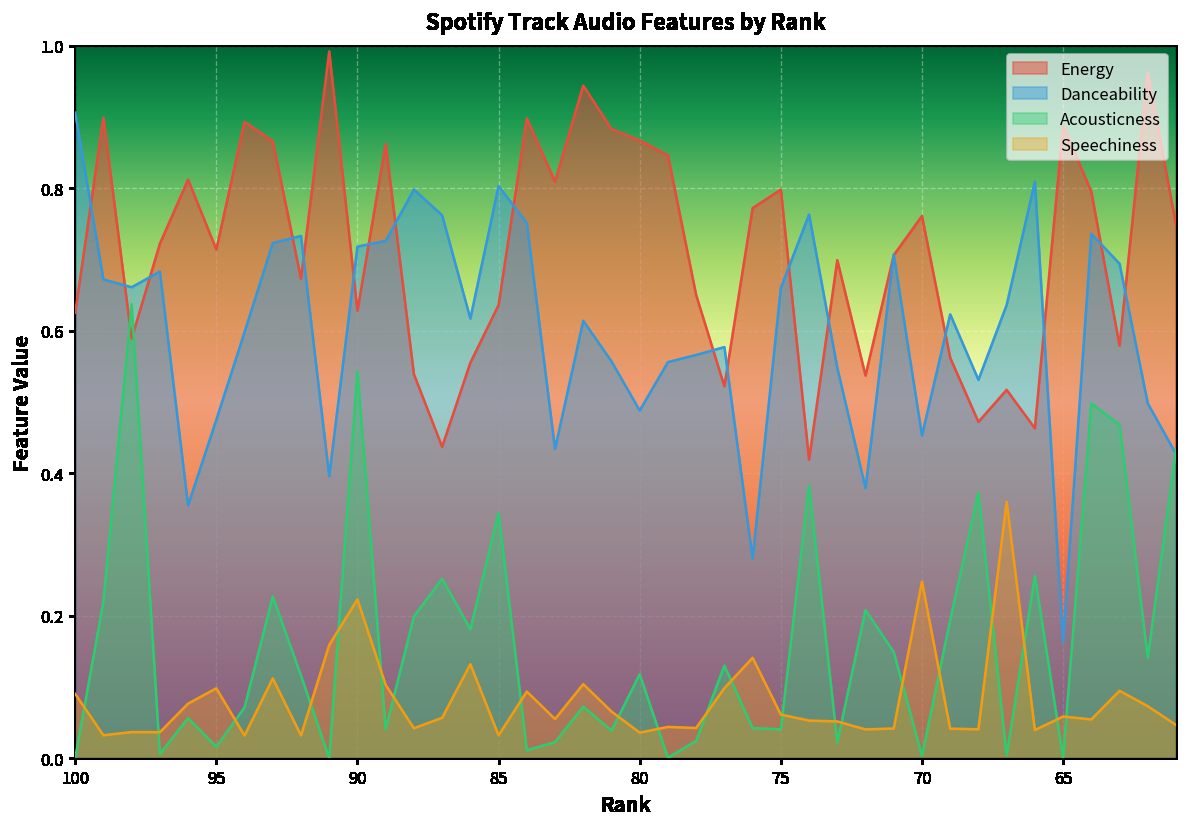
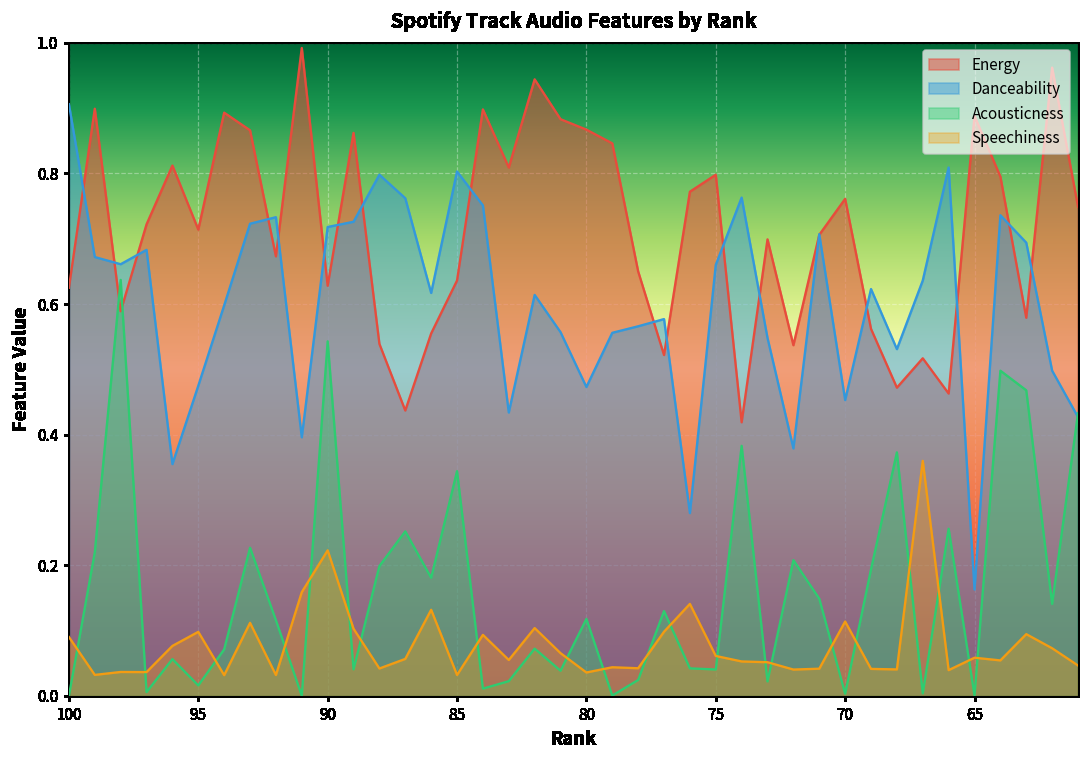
Danceability, 80: 0.49 -> 0.47
Speechiness, 70: 0.25 -> 0.11
